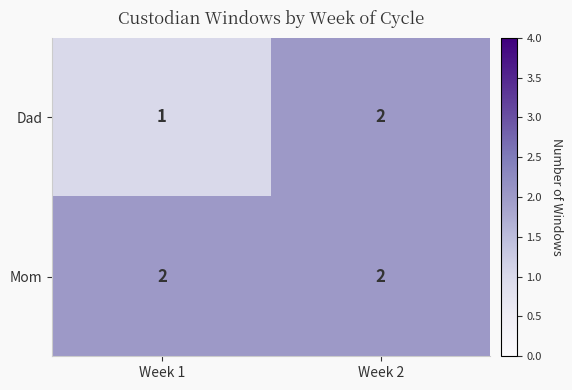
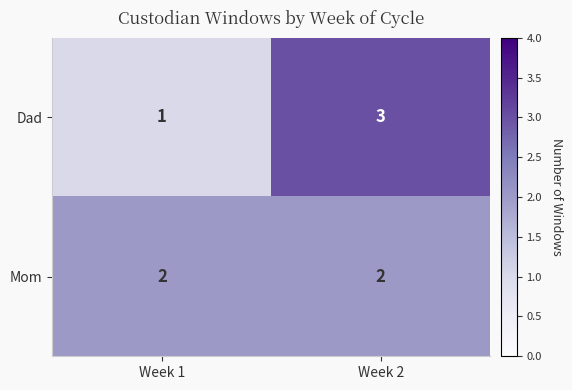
Dad, Week 2: 2 -> 3
